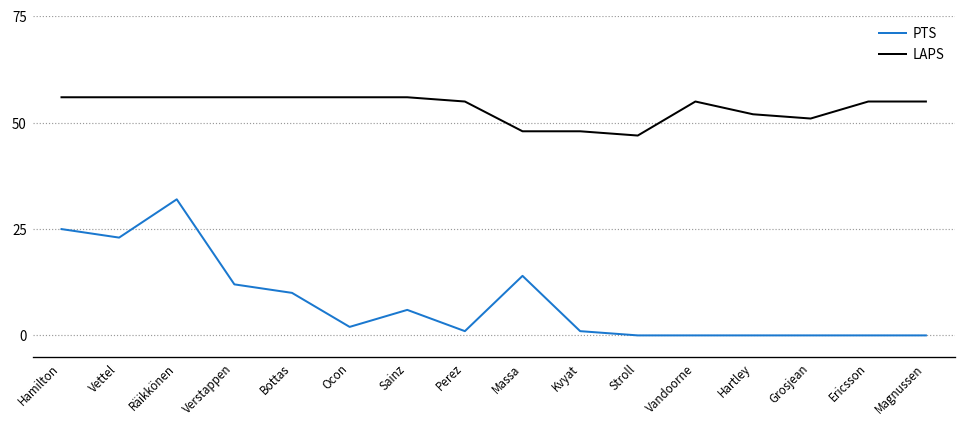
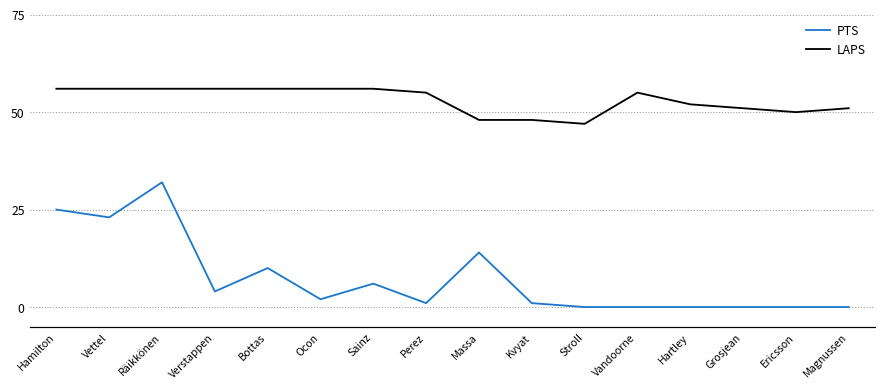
PTS, Verstappen: 12 -> 4
LAPS, Ericsson: 55 -> 50
LAPS, Magnussen: 55 -> 51
